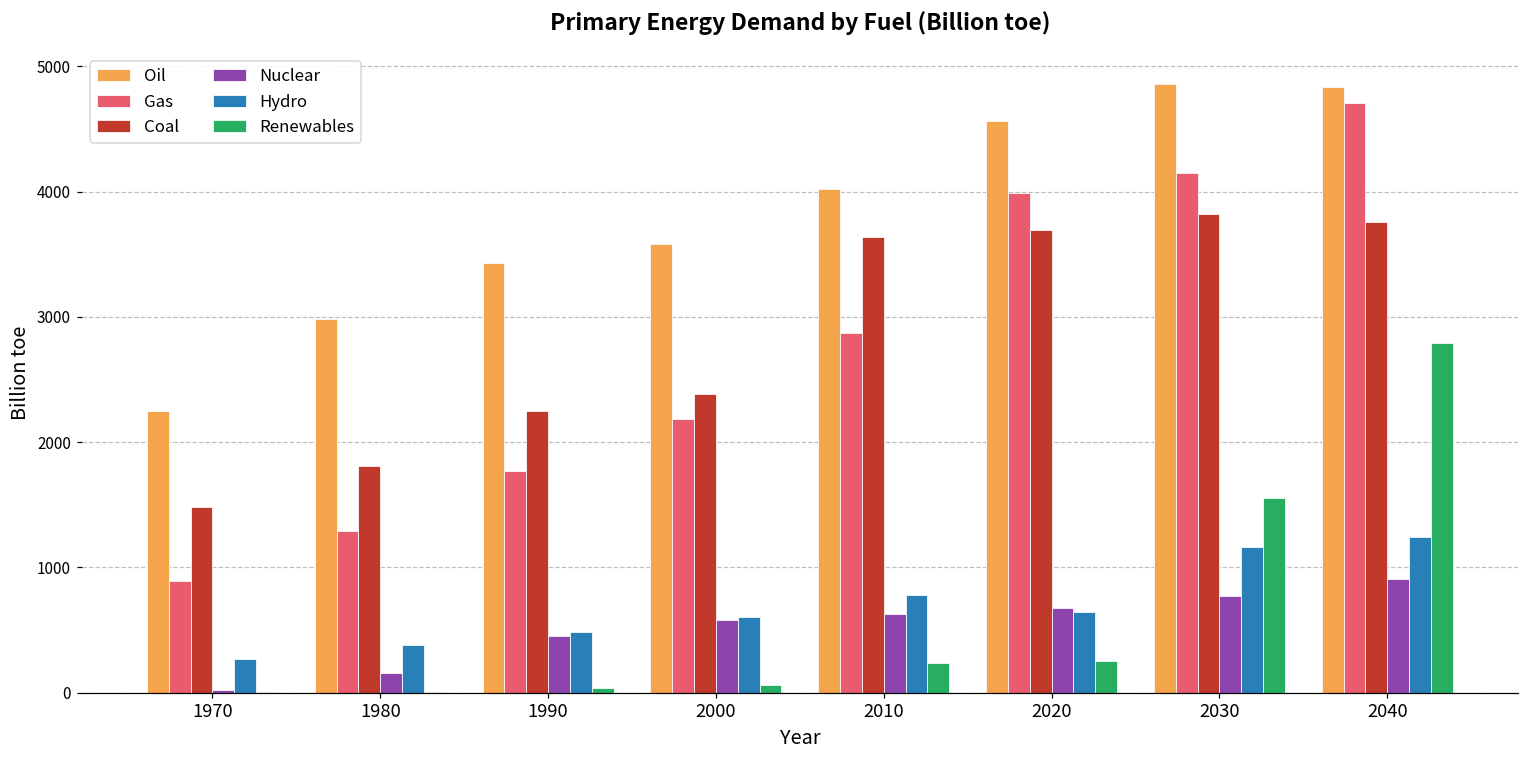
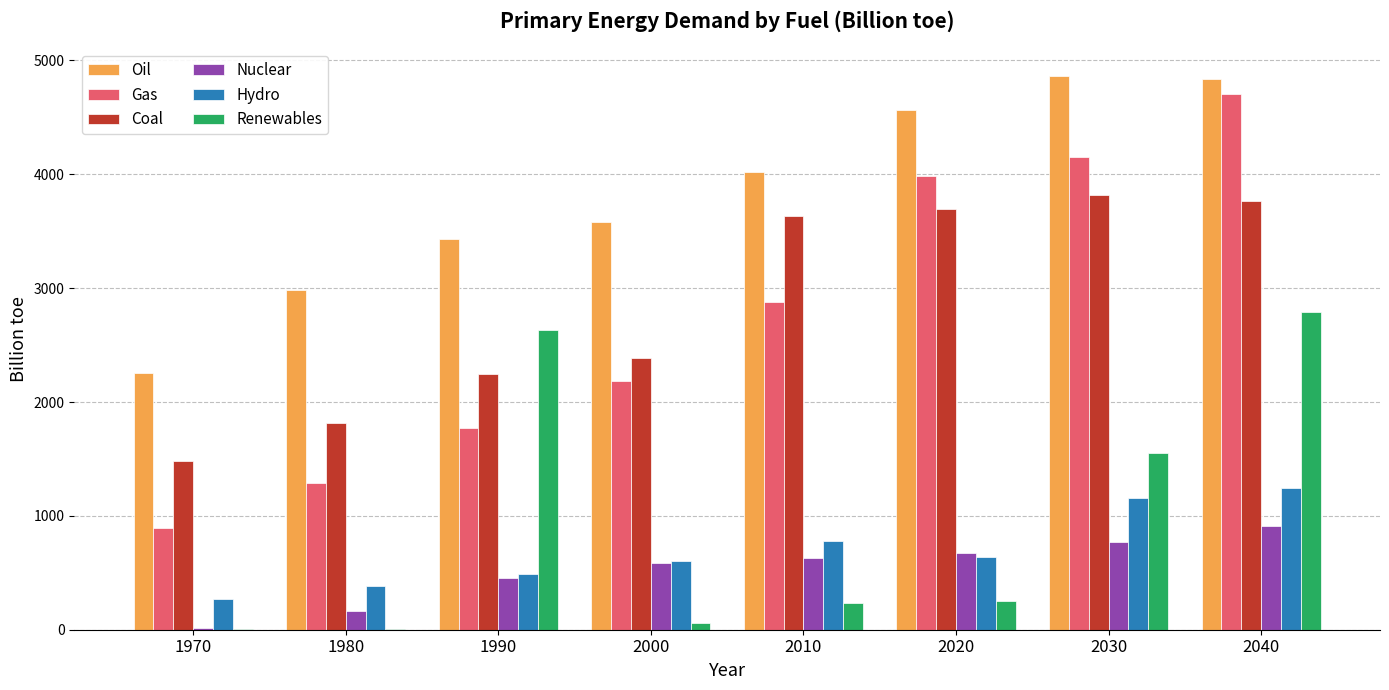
Renewables, 1990: 40 -> 2640
